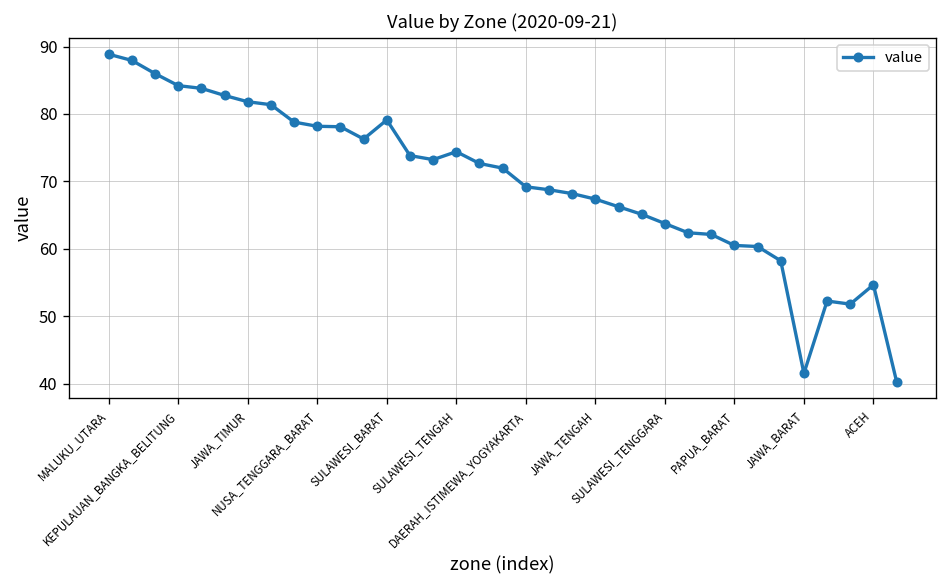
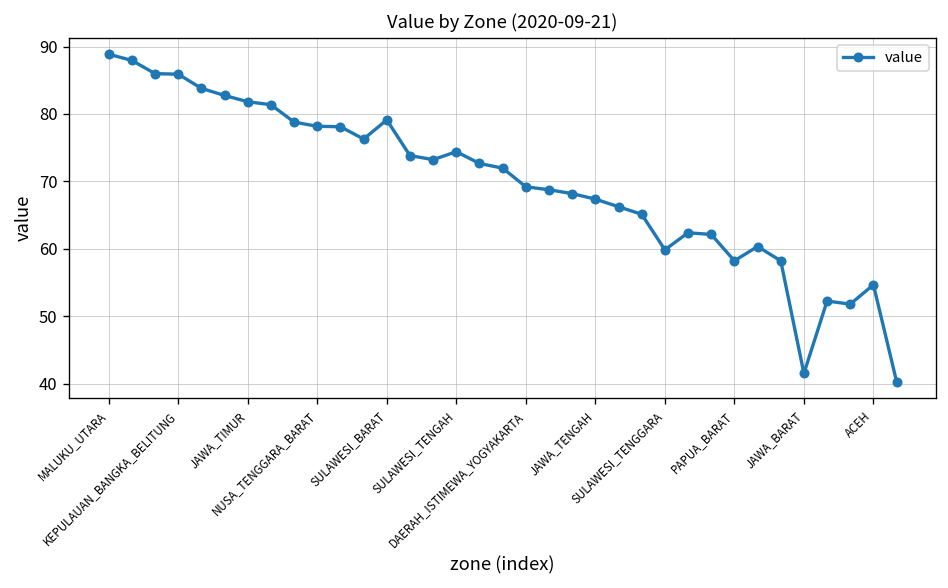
KEPULAUAN_BANGKA_BELITUNG: 84 -> 86
SULAWESI_TENGGARA: 64 -> 60
PAPUA_BARAT: 60 -> 58
